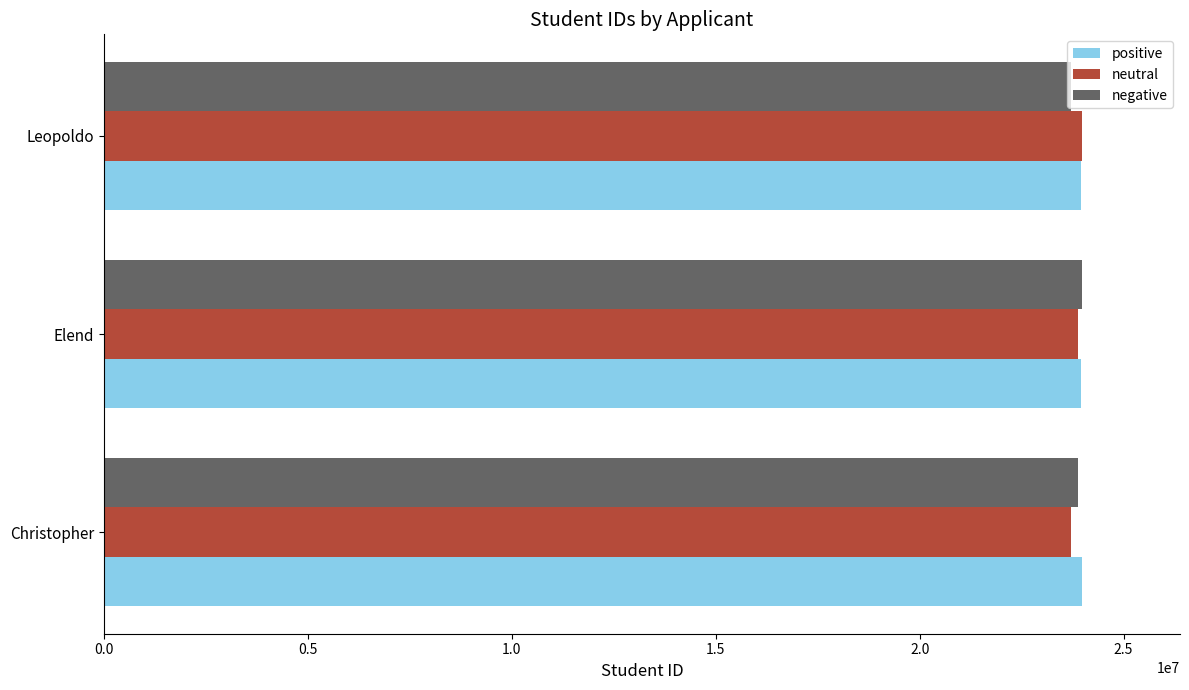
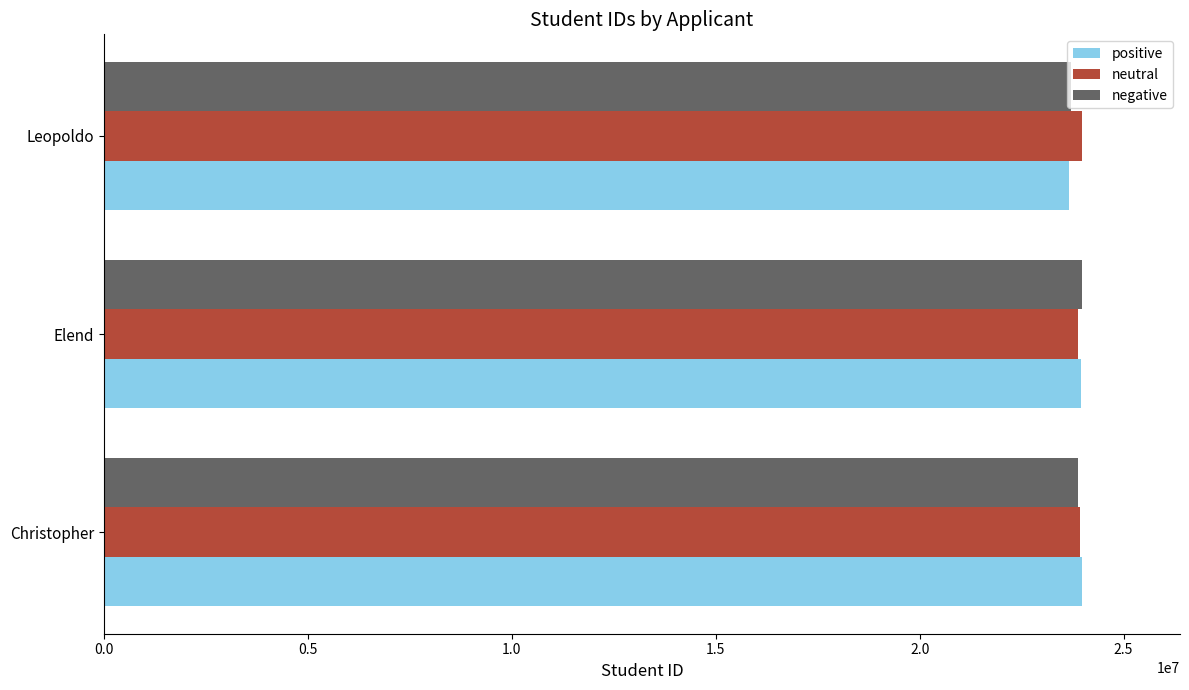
positive, Leopoldo: 23900000 -> 23700000
neutral, Christopher: 23700000 -> 23900000
